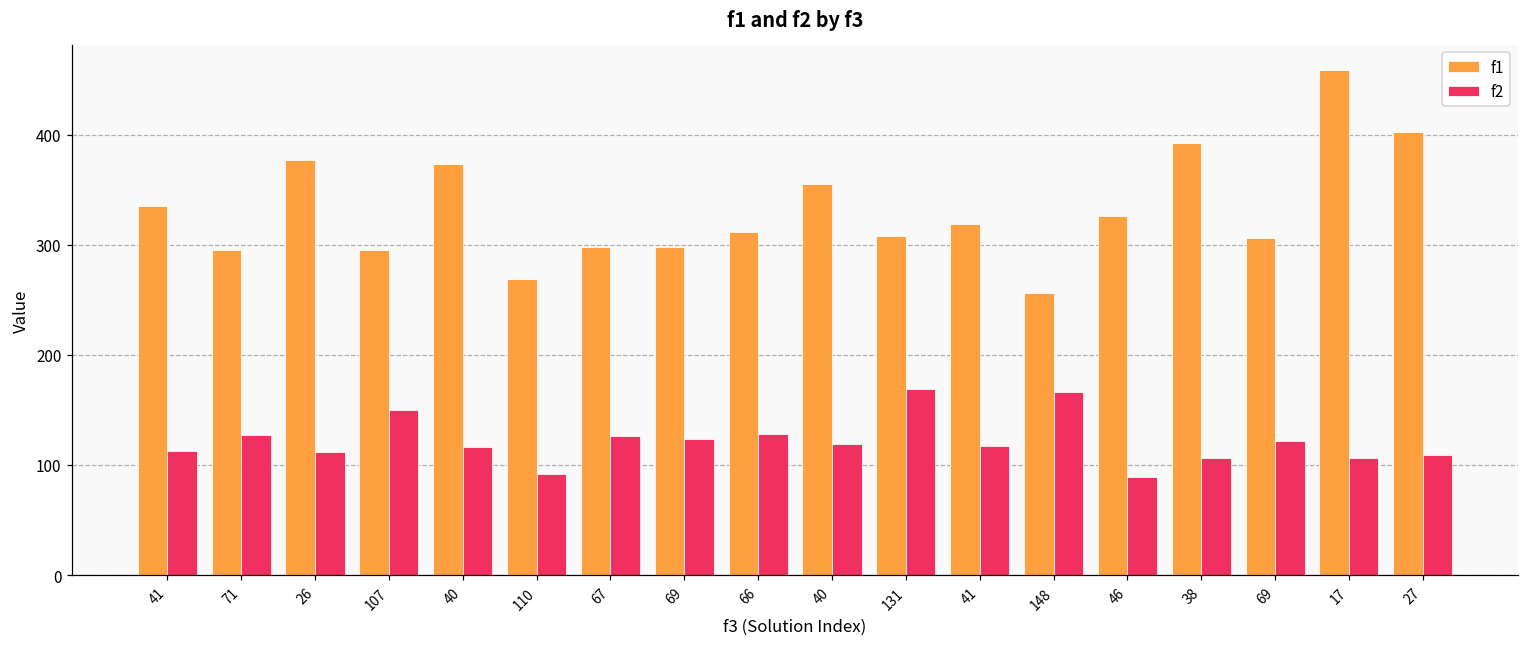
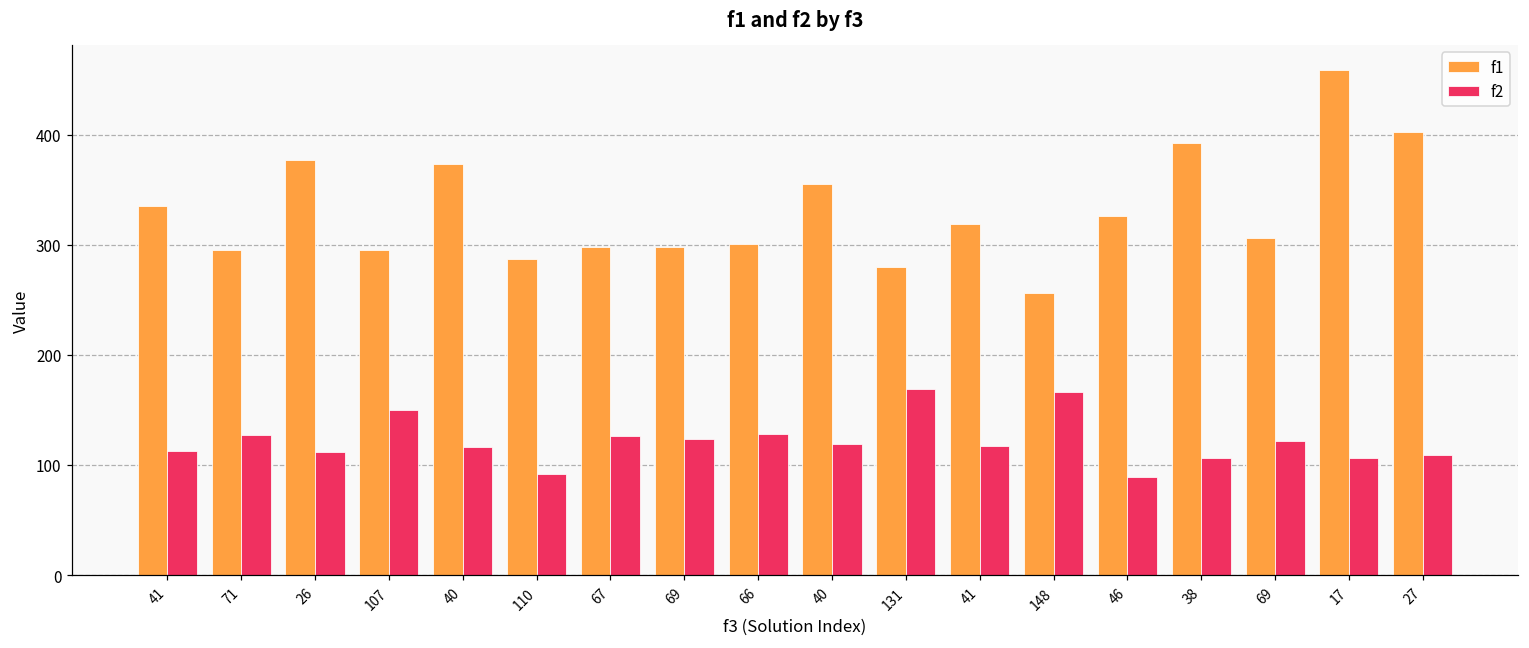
f1, 110: 269 -> 287
f1, 66: 311 -> 301
f1, 131: 308 -> 280
